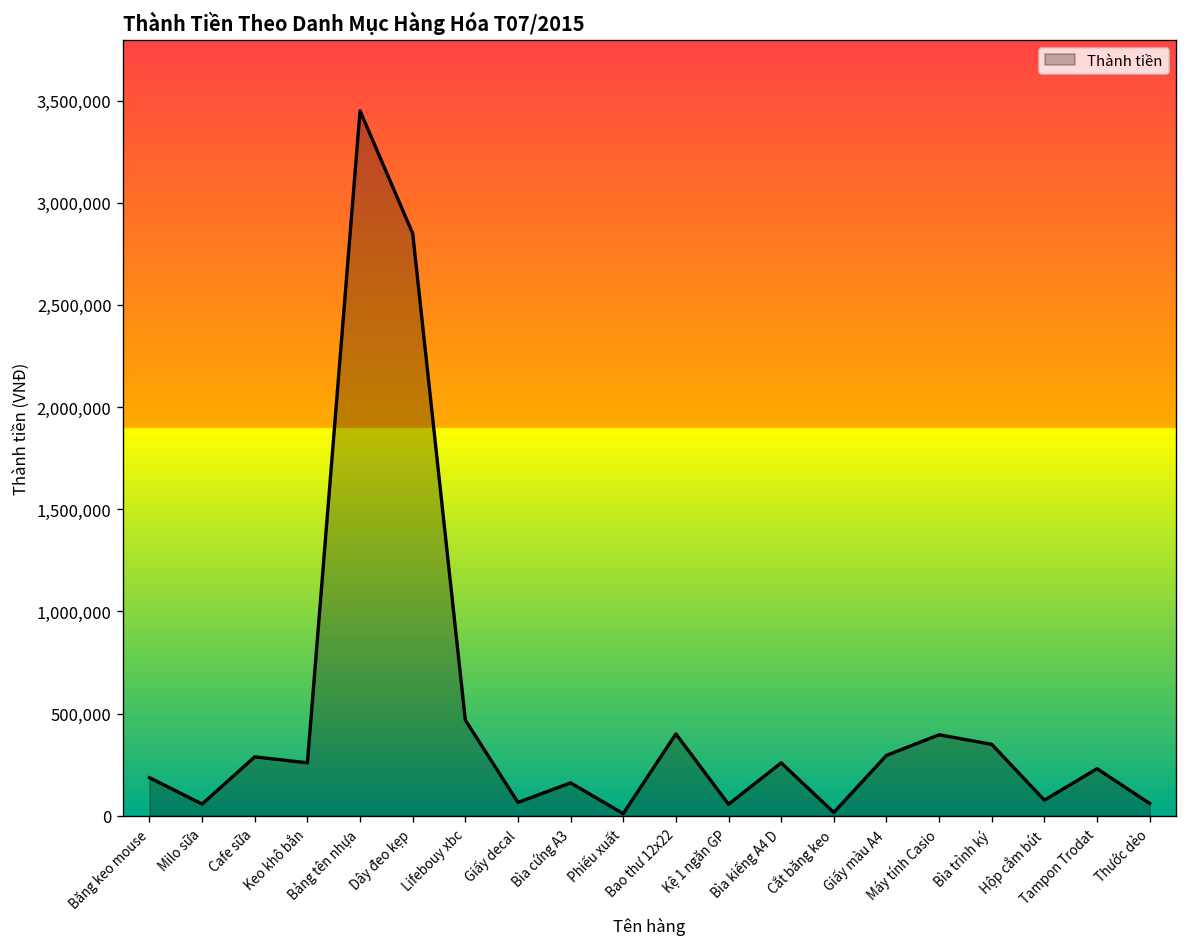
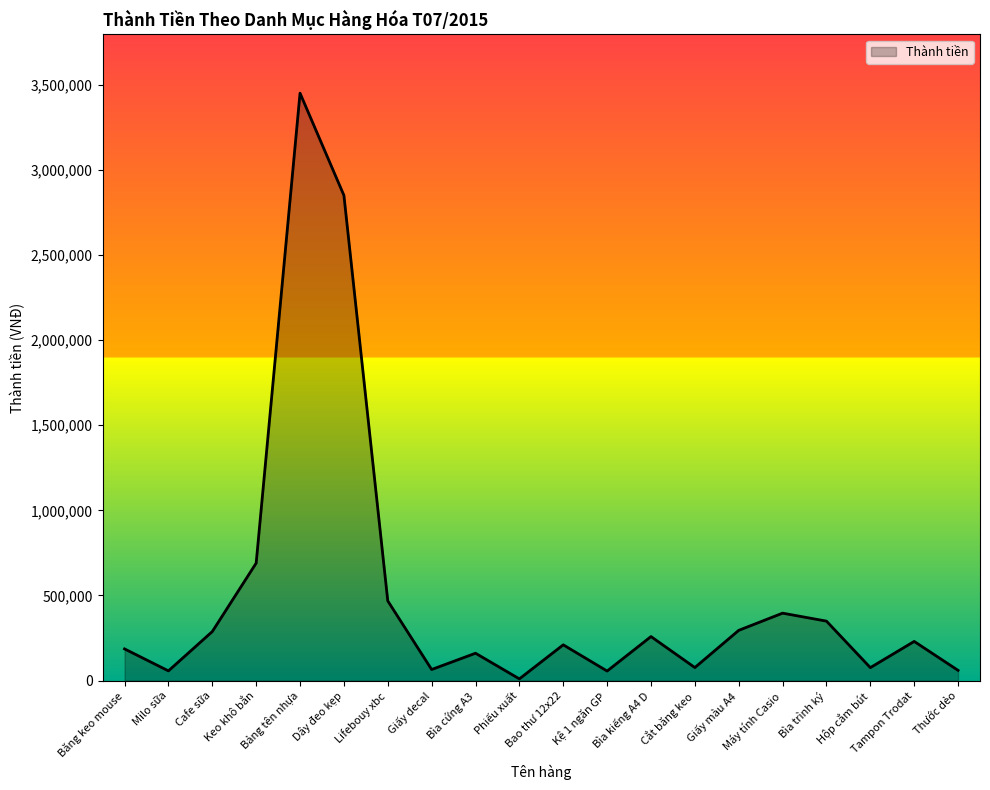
Keo khô bắn: 260,000 -> 690,000
Bao thư 12x22: 400,000 -> 210,000
Cắt băng keo: 20,000 -> 80,000
